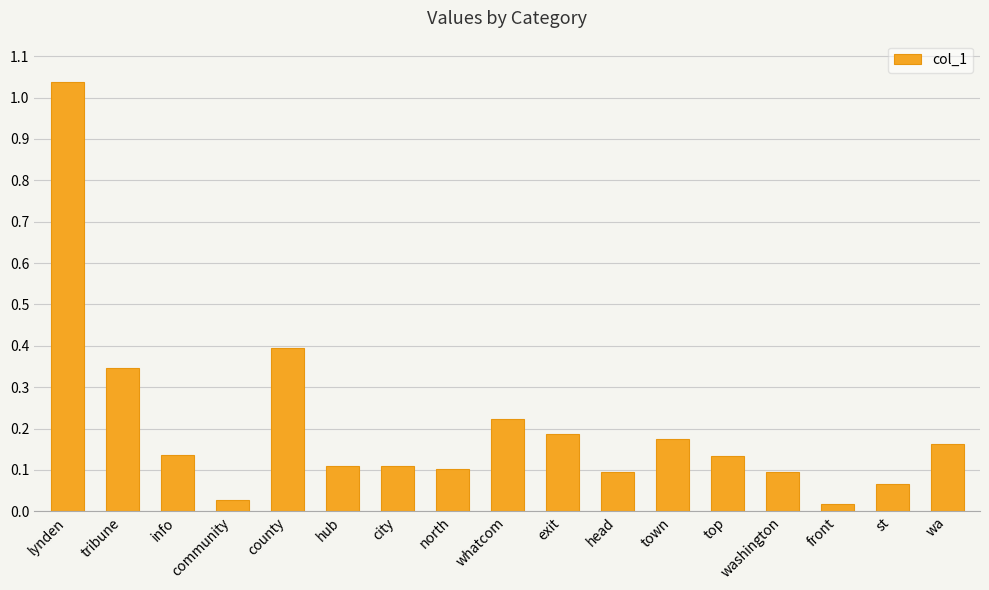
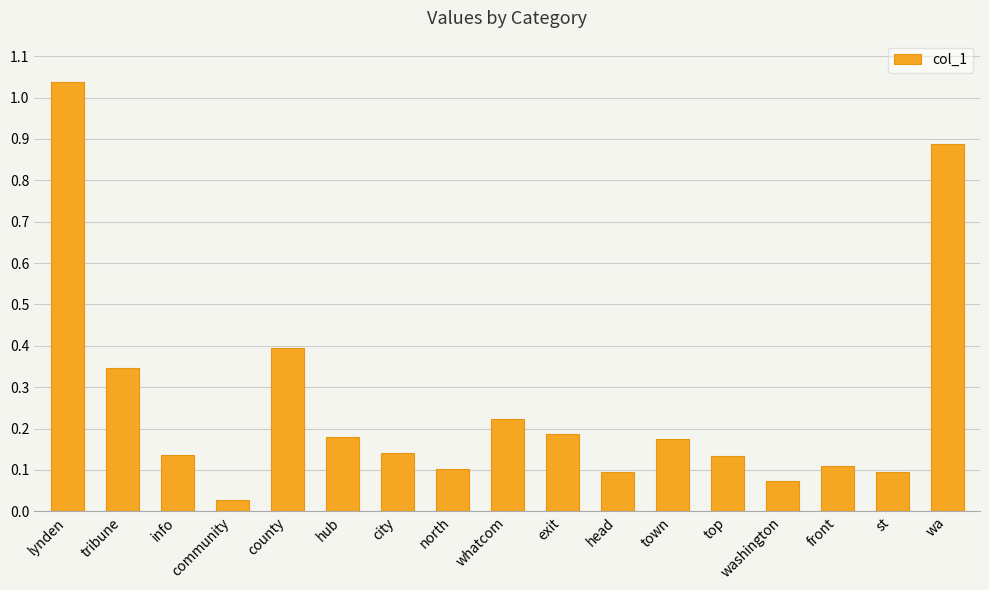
hub: 0.11 -> 0.18
city: 0.11 -> 0.14
washington: 0.09 -> 0.07
front: 0.02 -> 0.11
st: 0.07 -> 0.10
wa: 0.16 -> 0.89
